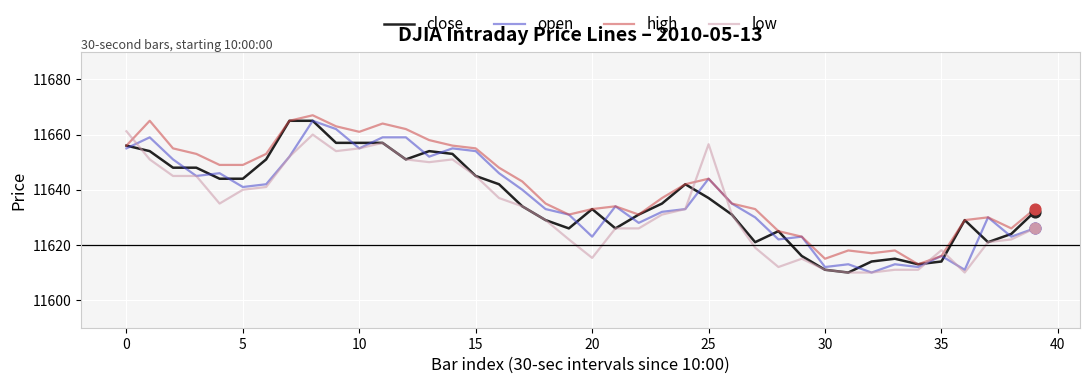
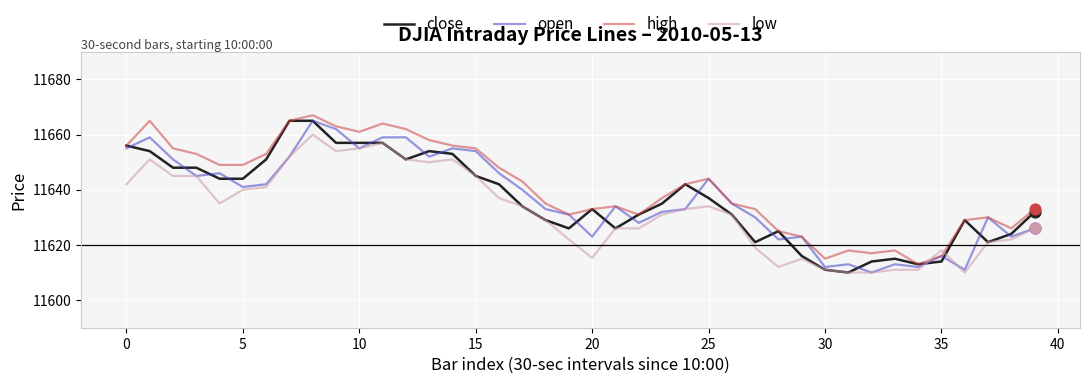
low, 0: 11661 -> 11642
low, 25: 11657 -> 11634
